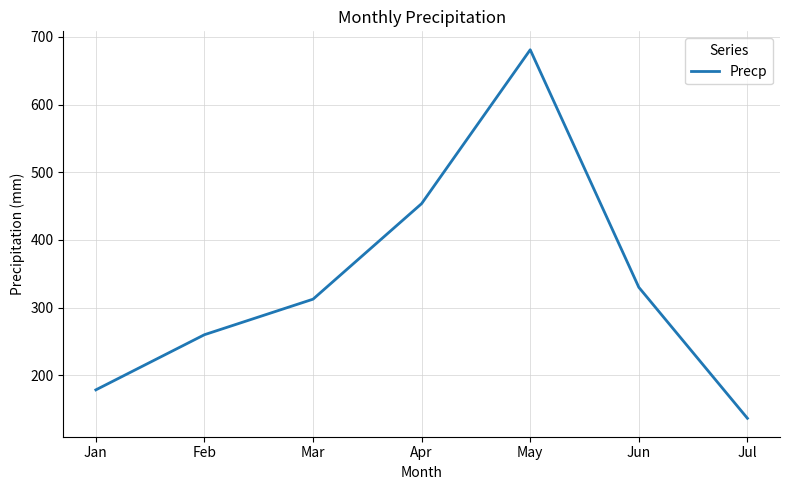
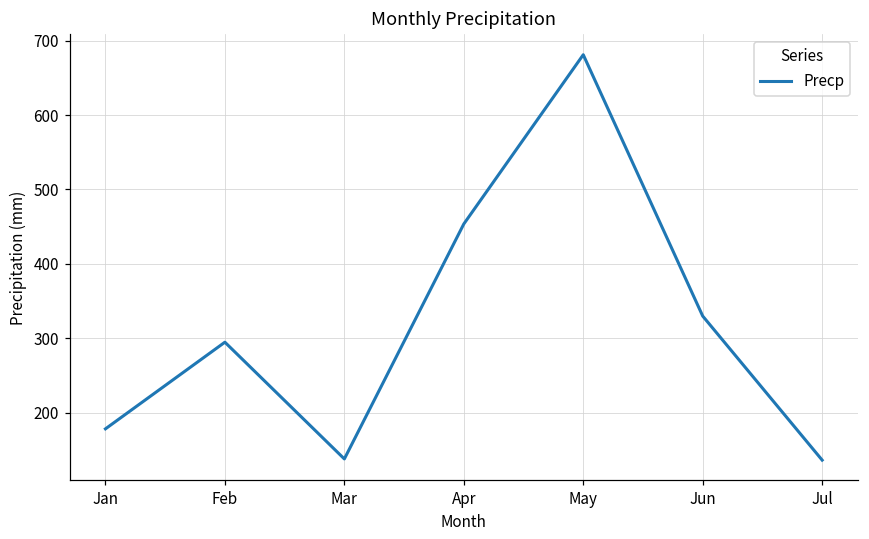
Feb: 260 -> 290
Mar: 310 -> 140
